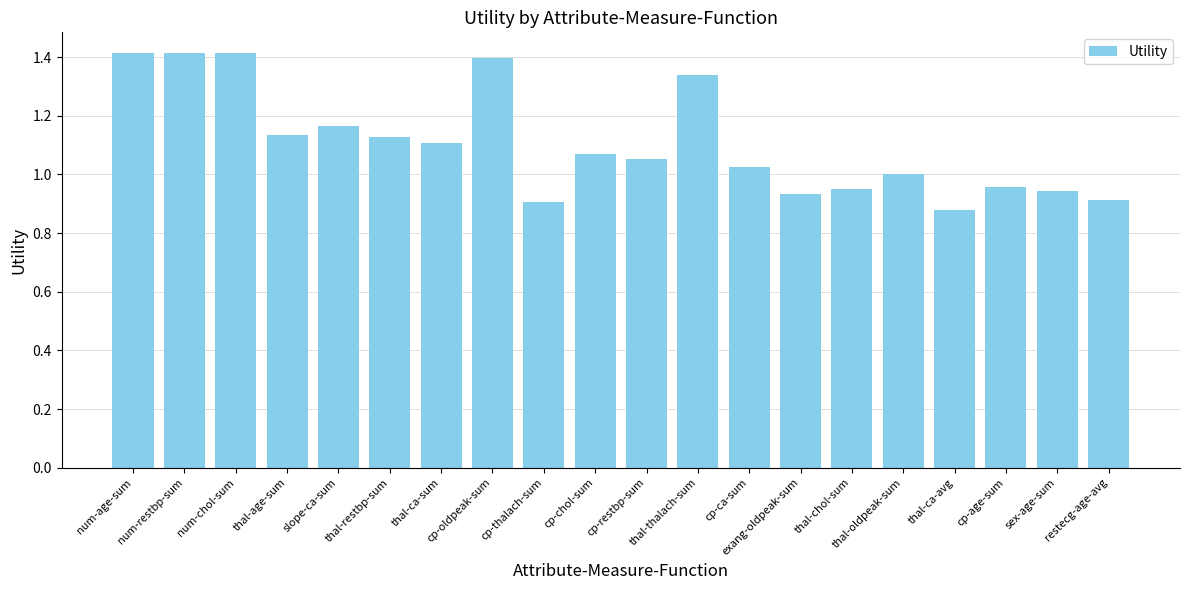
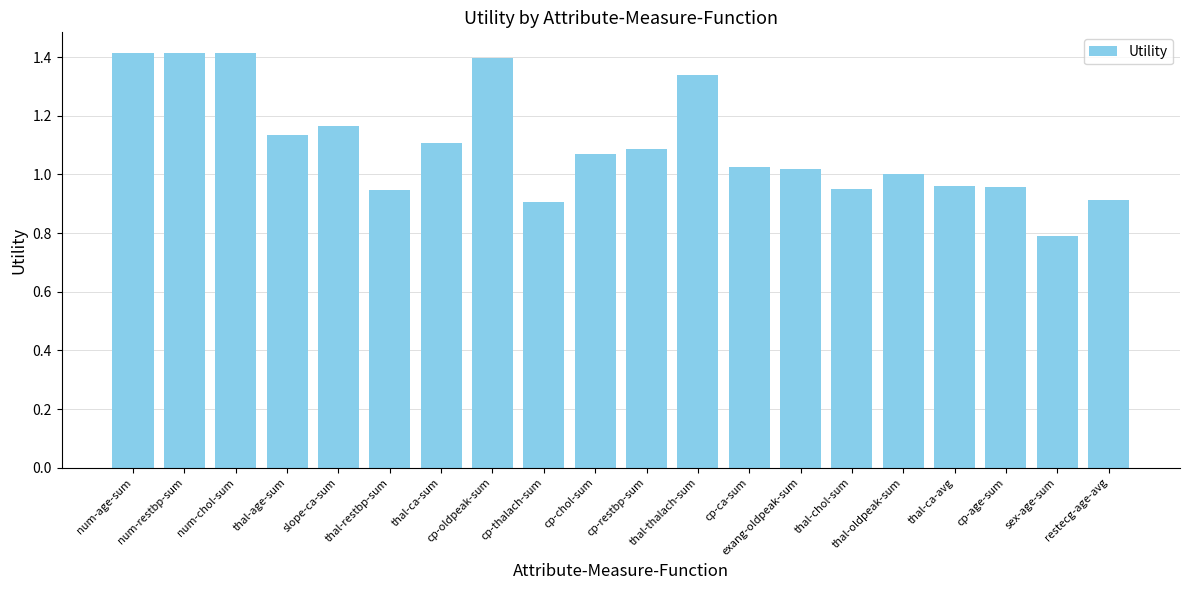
thal-restbp-sum: 1.13 -> 0.95
cp-restbp-sum: 1.05 -> 1.09
exang-oldpeak-sum: 0.93 -> 1.02
thal-ca-avg: 0.88 -> 0.96
sex-age-sum: 0.94 -> 0.79
